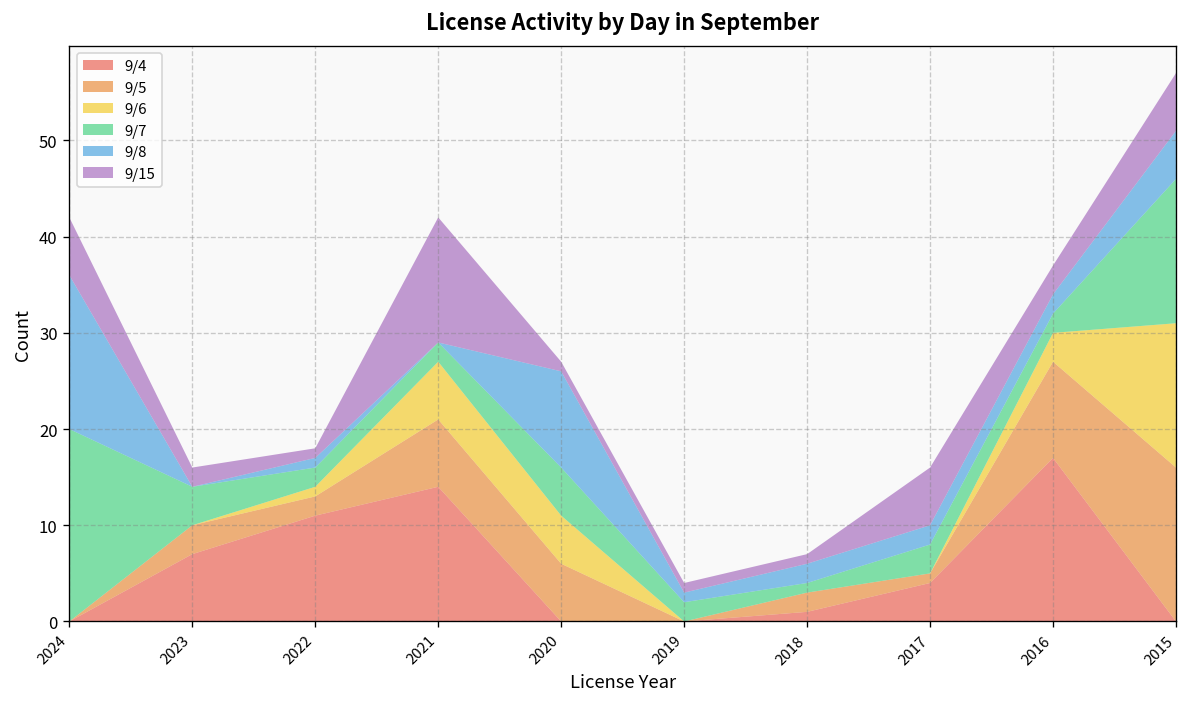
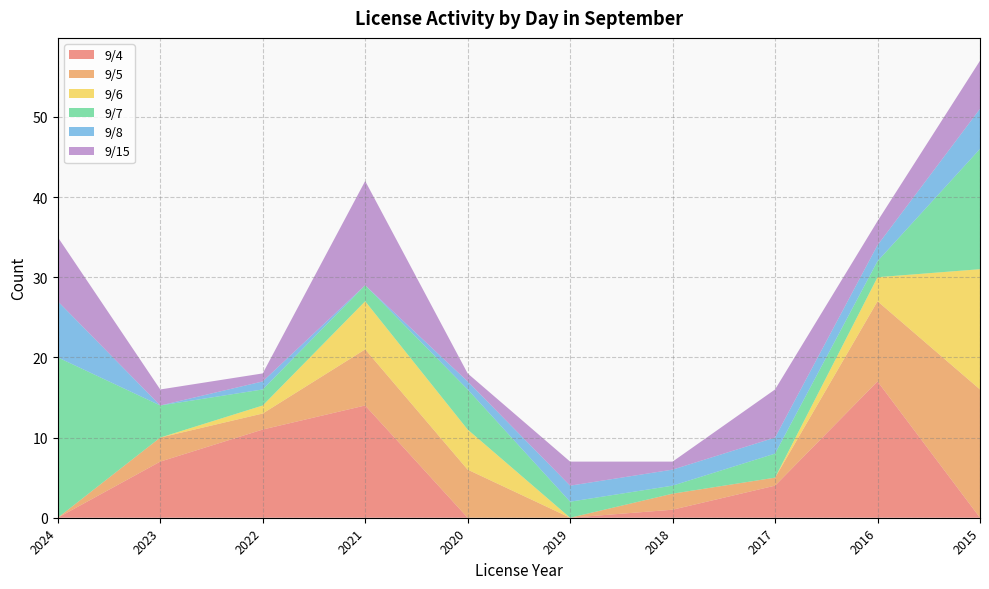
9/8, 2024: 16 -> 7
9/15, 2024: 6 -> 8
9/8, 2020: 10 -> 1
9/8, 2019: 1 -> 2
9/15, 2019: 1 -> 3
